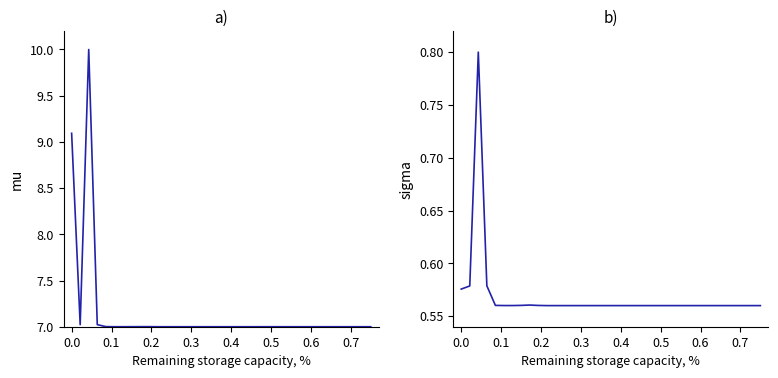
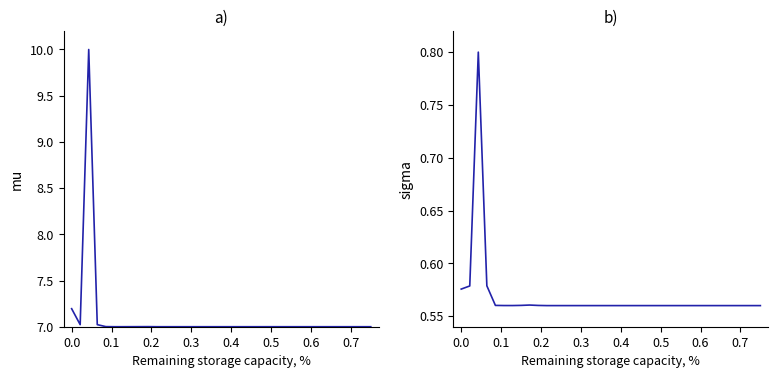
a), 0.0: 9.1 -> 7.2
